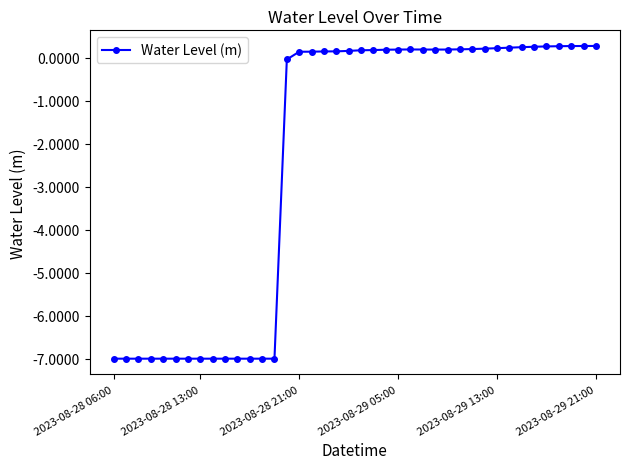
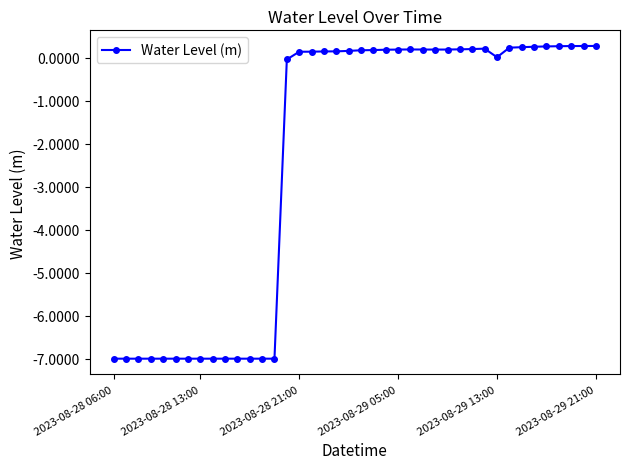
2023-08-29 13:00: 0.2 -> 0.0
